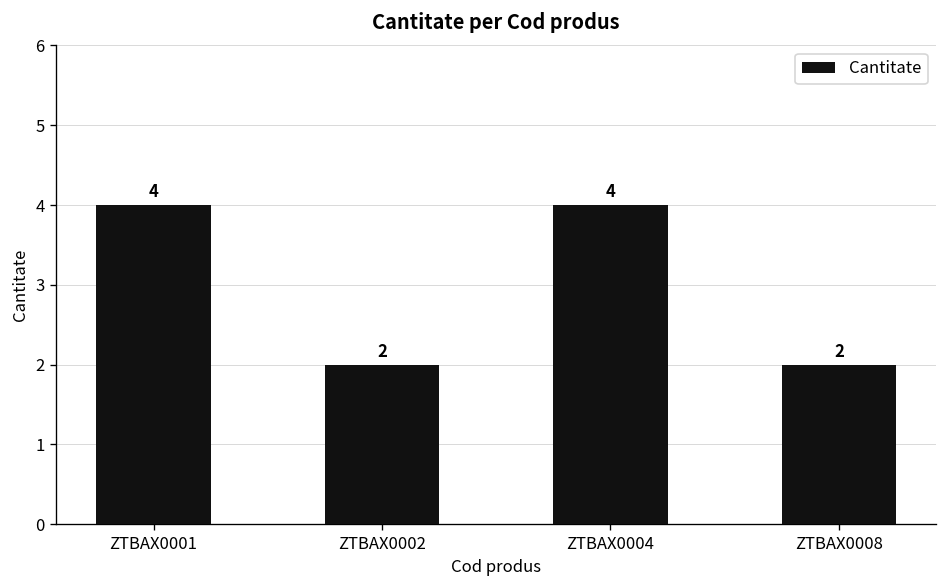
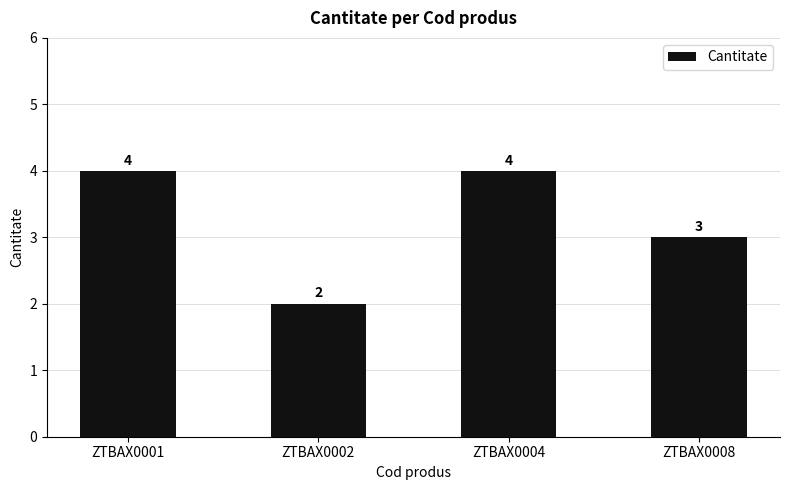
ZTBAX0008: 2 -> 3
